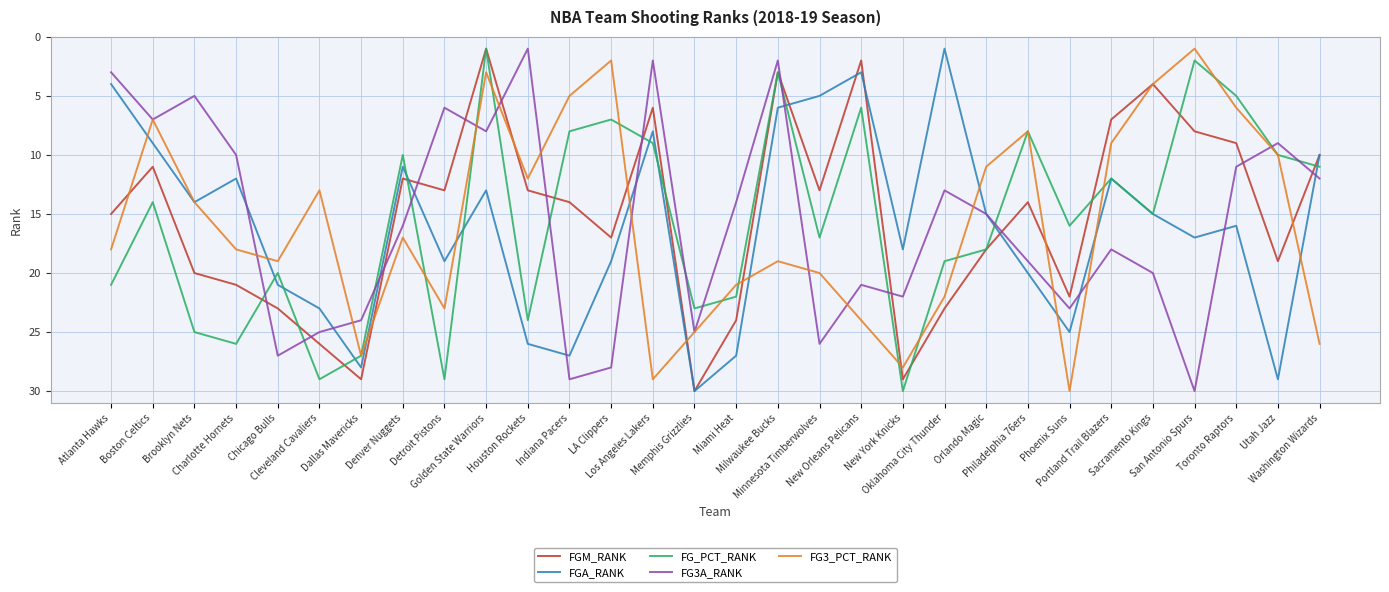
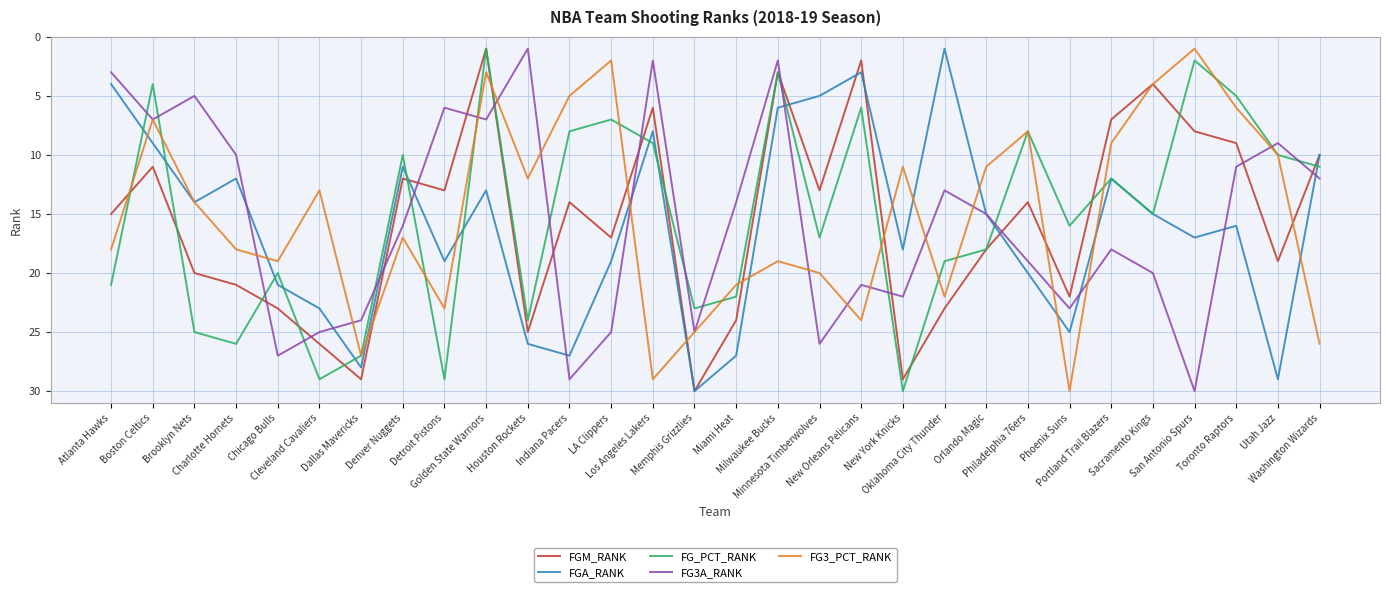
FG_PCT_RANK, Boston Celtics: 14 -> 4
FG3A_RANK, Golden State Warriors: 8 -> 7
FGM_RANK, Houston Rockets: 13 -> 25
FG3A_RANK, LA Clippers: 28 -> 25
FG3_PCT_RANK, New York Knicks: 28 -> 11
